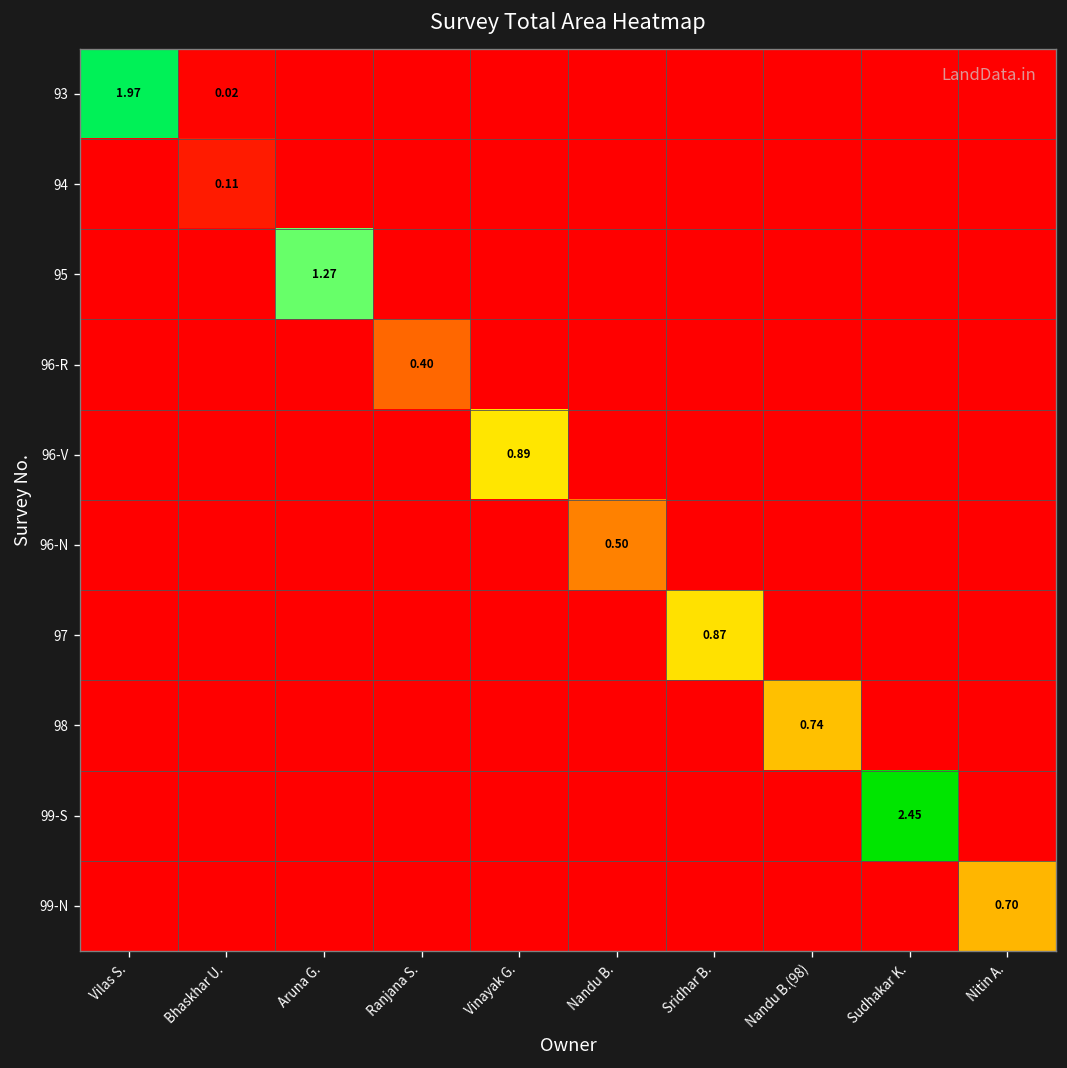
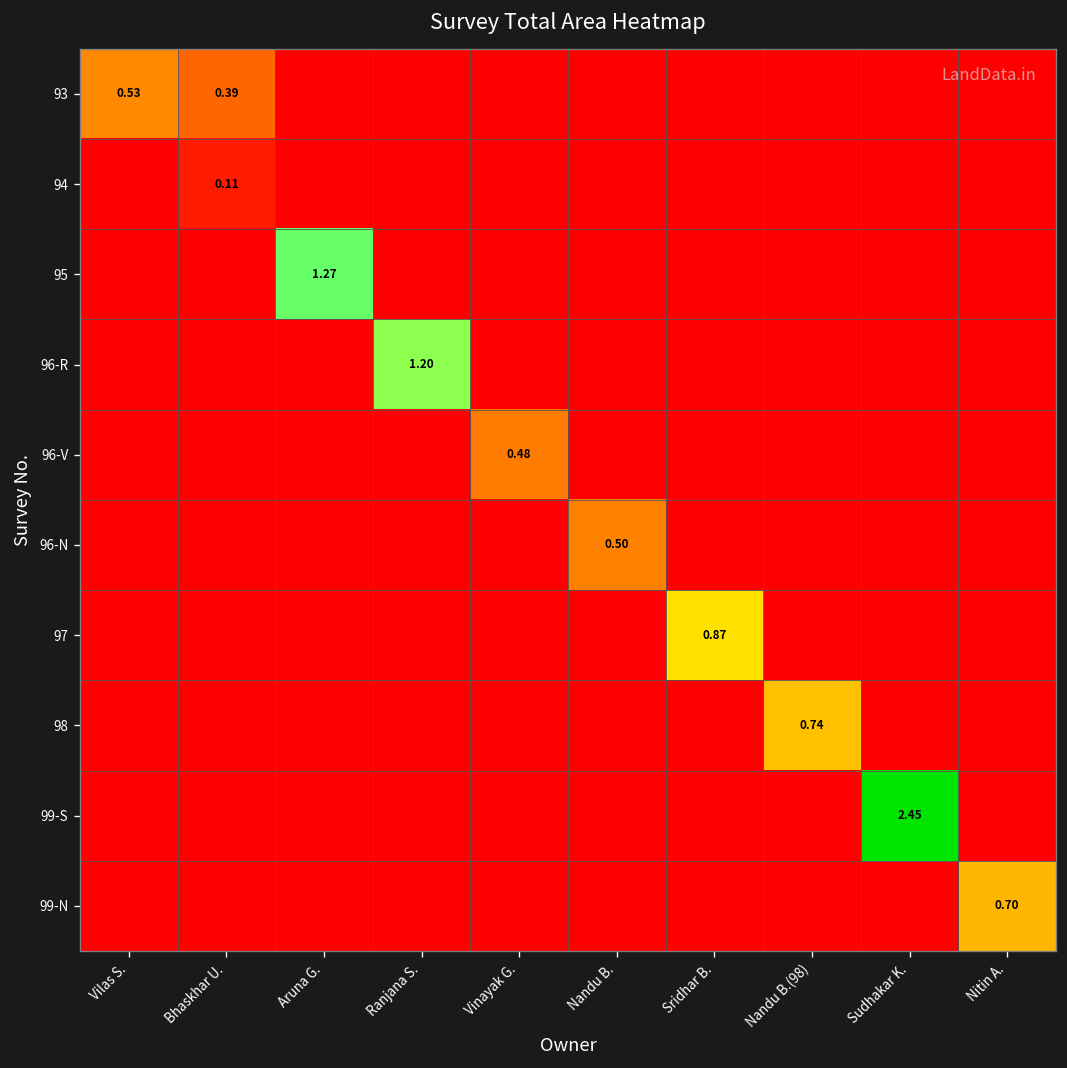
93, Vilas S.: 1.97 -> 0.53
93, Bhaskhar U.: 0.02 -> 0.39
96-R, Ranjana S.: 0.40 -> 1.20
96-V, Vinayak G.: 0.89 -> 0.48
